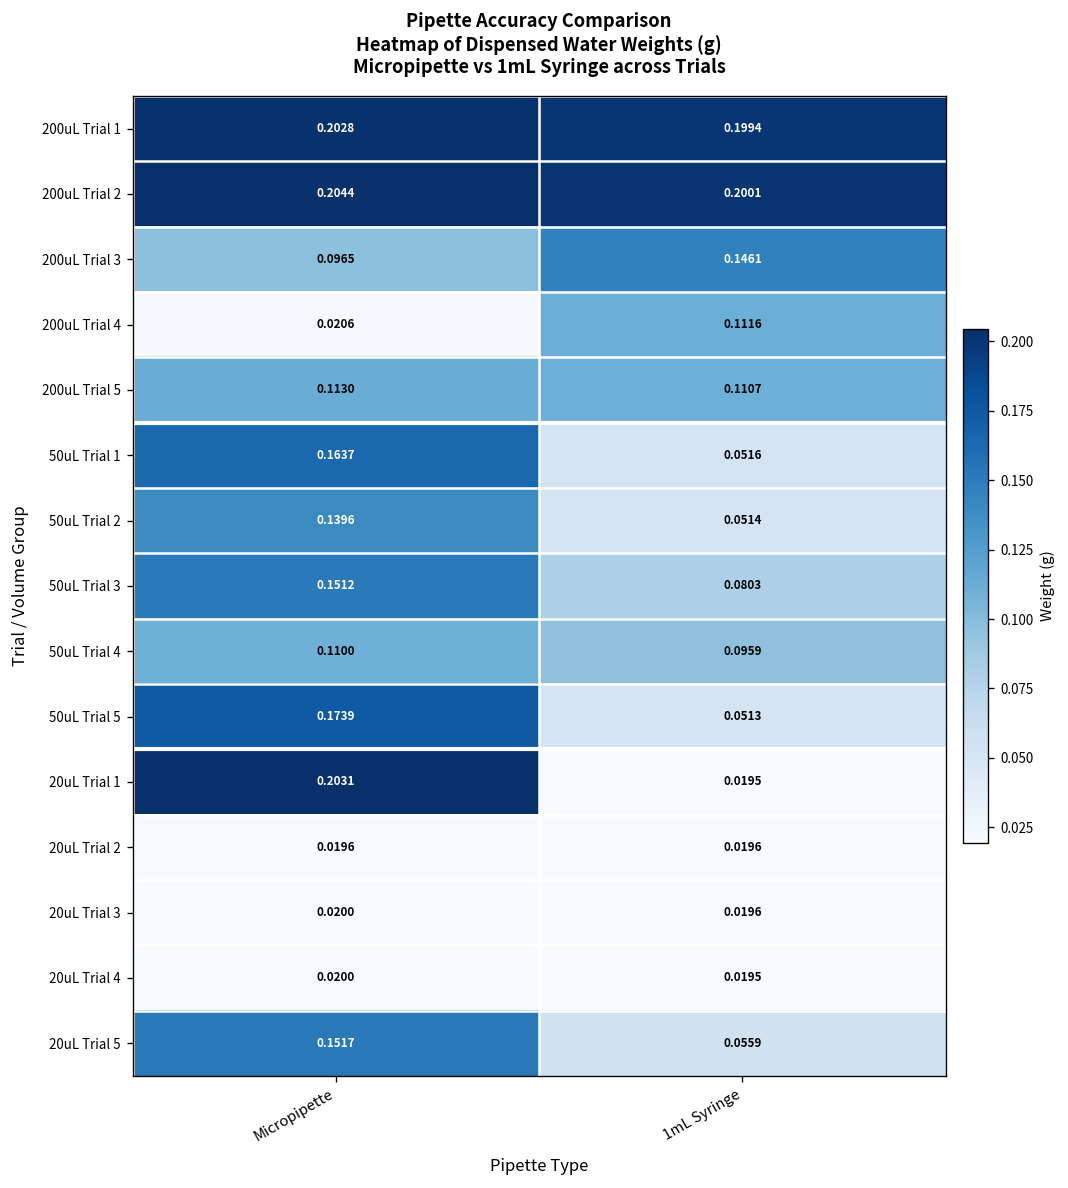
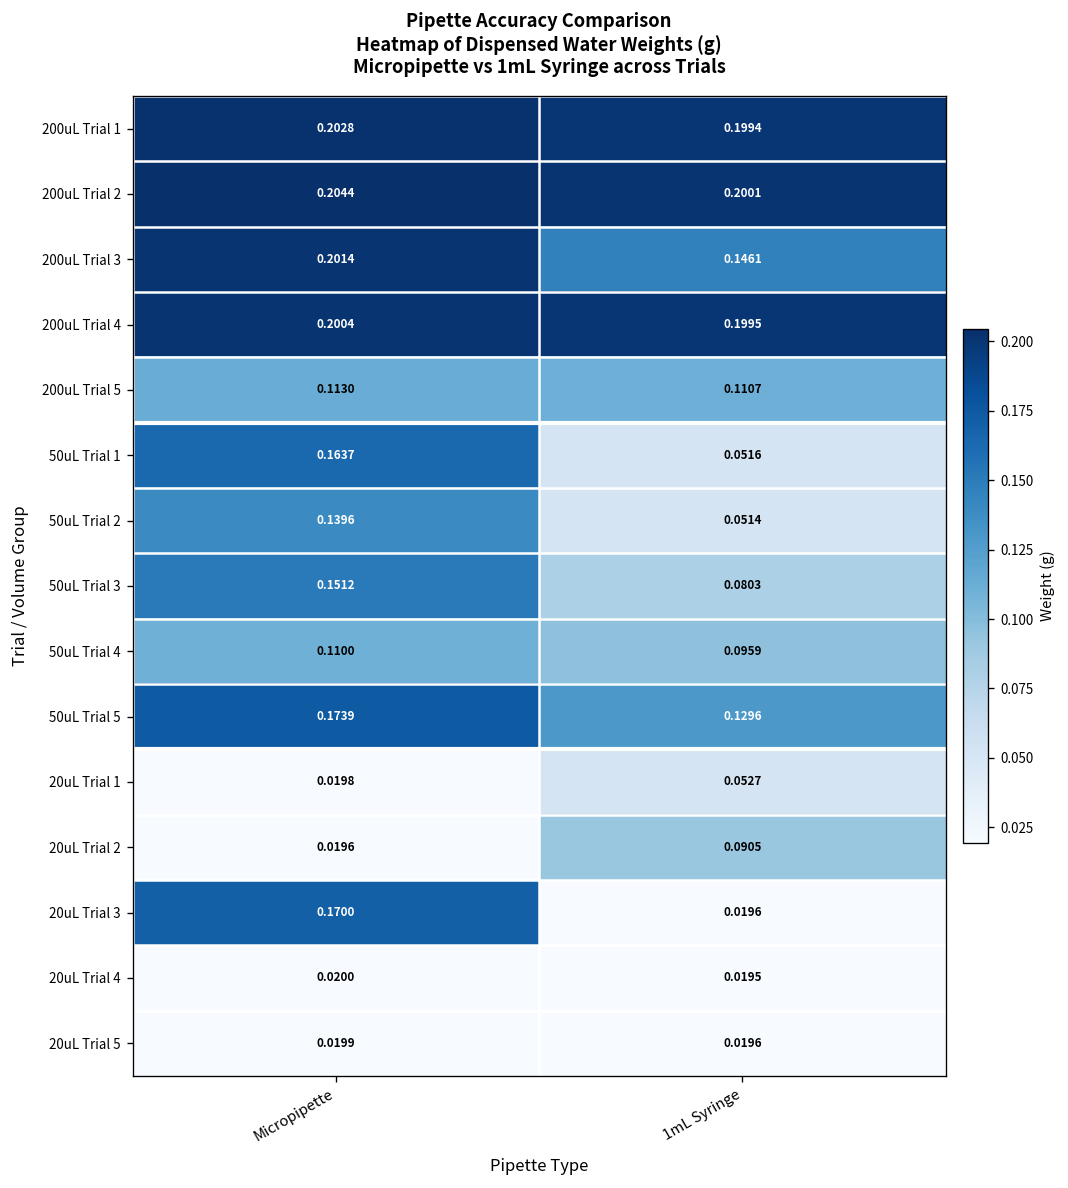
200uL Trial 3, Micropipette: 0.0965 -> 0.2014
200uL Trial 4, Micropipette: 0.0206 -> 0.2004
200uL Trial 4, 1mL Syringe: 0.1116 -> 0.1995
50uL Trial 5, 1mL Syringe: 0.0513 -> 0.1296
20uL Trial 1, Micropipette: 0.2031 -> 0.0198
20uL Trial 1, 1mL Syringe: 0.0195 -> 0.0527
20uL Trial 2, 1mL Syringe: 0.0196 -> 0.0905
20uL Trial 3, Micropipette: 0.0200 -> 0.1700
20uL Trial 5, Micropipette: 0.1517 -> 0.0199
20uL Trial 5, 1mL Syringe: 0.0559 -> 0.0196
